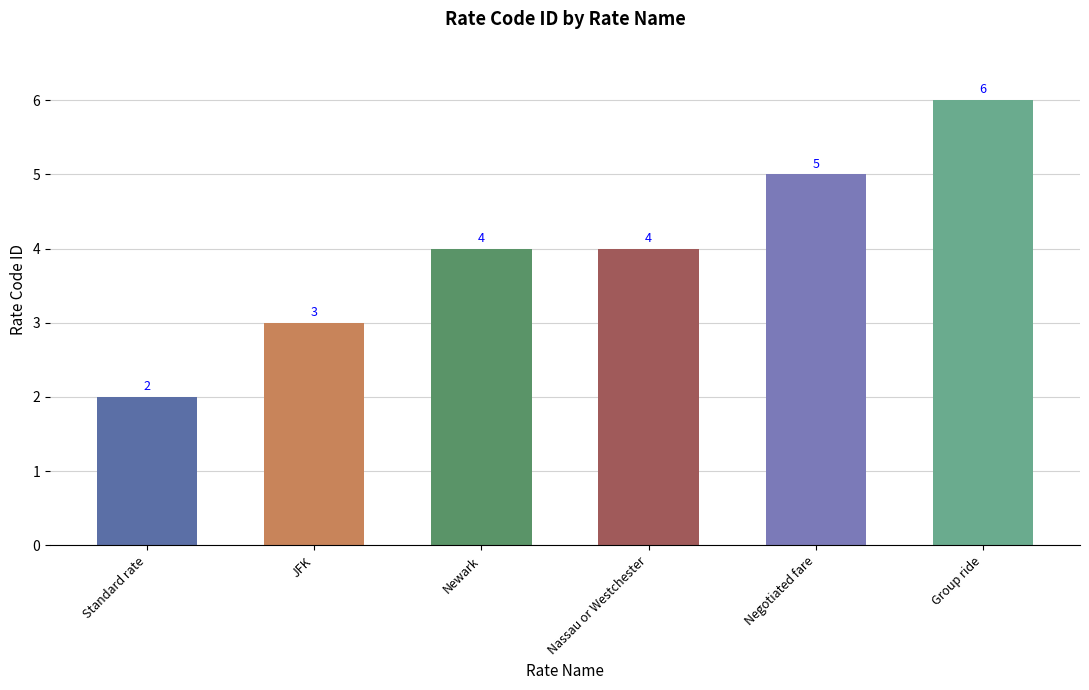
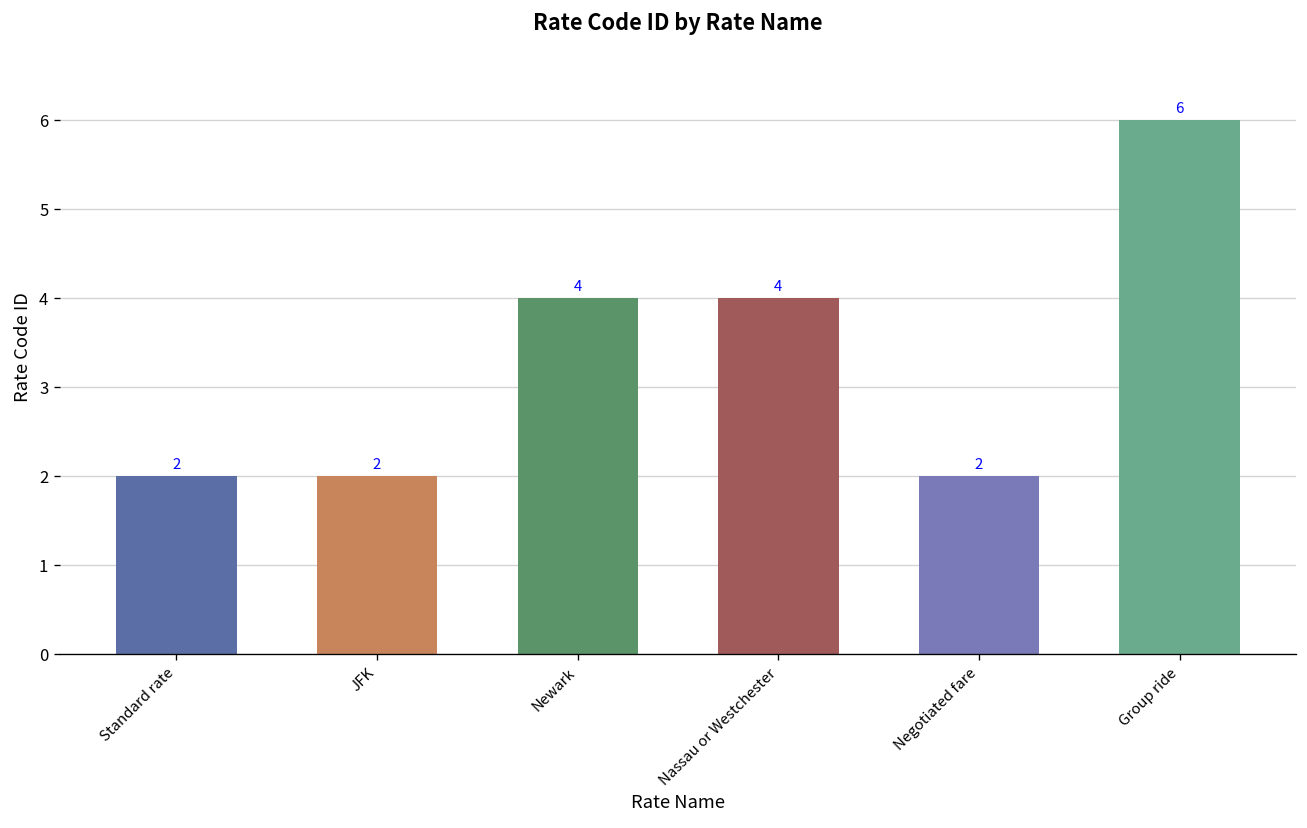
JFK: 3 -> 2
Negotiated fare: 5 -> 2
